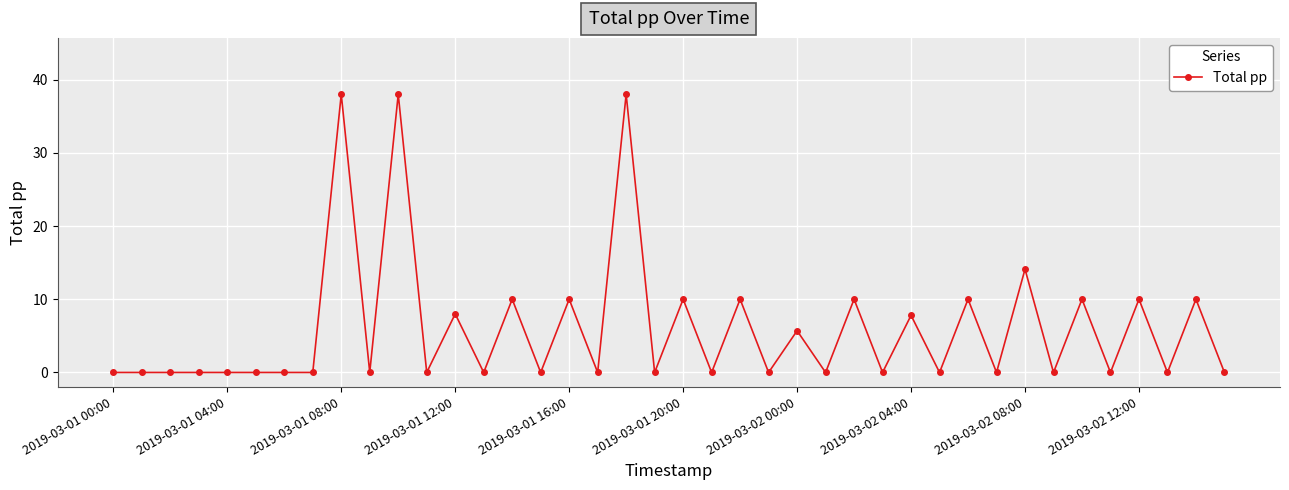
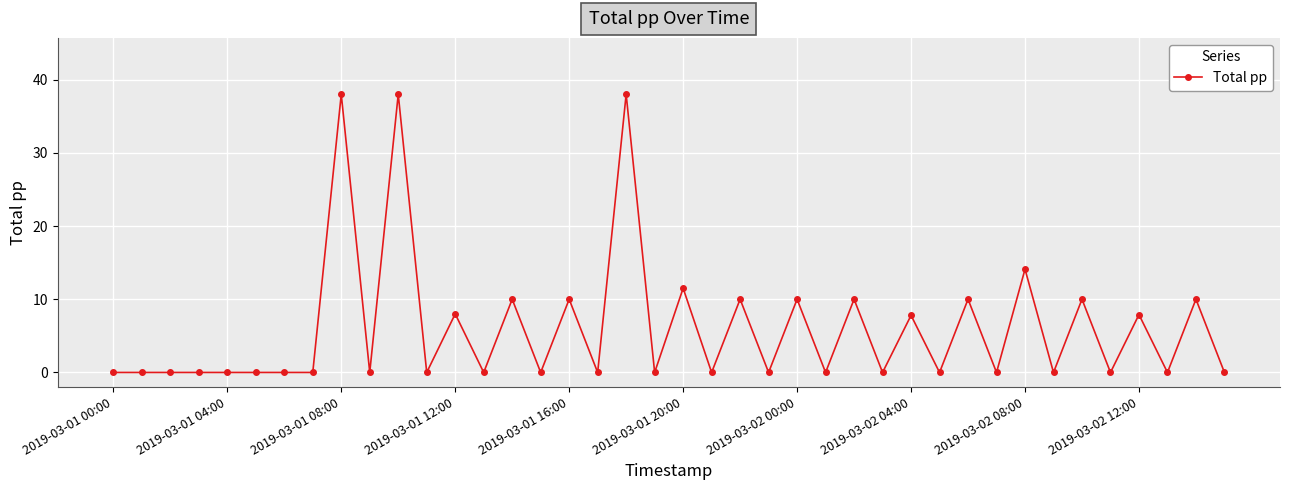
2019-03-01 20:00: 10 -> 12
2019-03-02 00:00: 6 -> 10
2019-03-02 12:00: 10 -> 8
